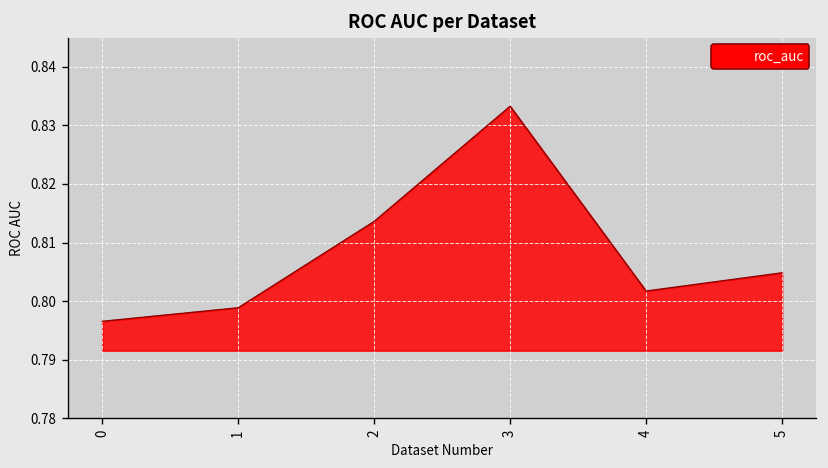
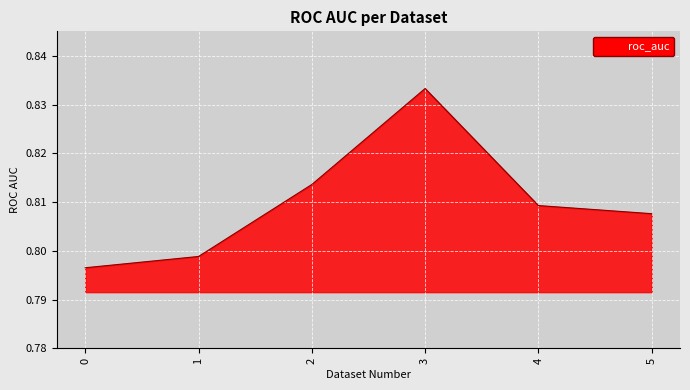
4: 0.802 -> 0.809
5: 0.805 -> 0.808
